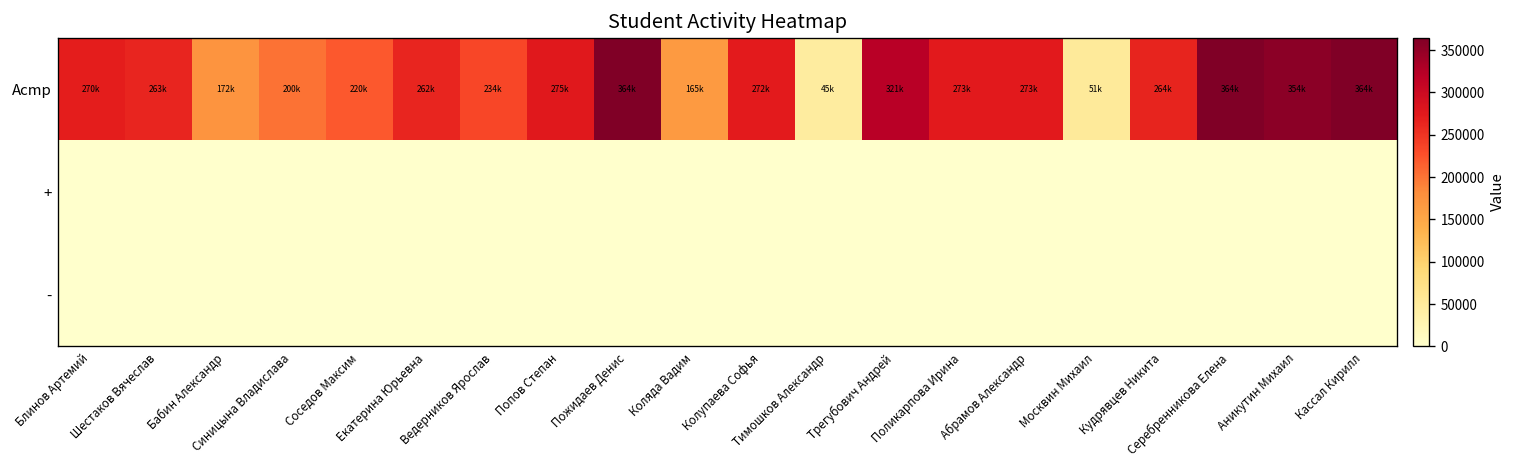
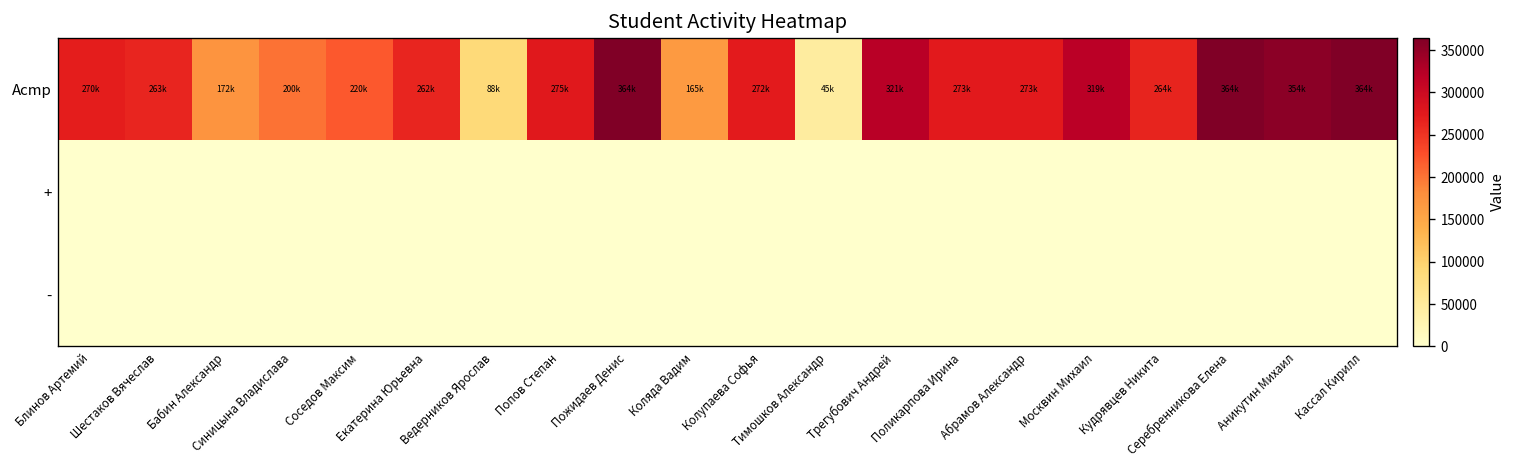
Acmp, Ведерников Ярослав: 234k -> 88k
Acmp, Москвин Михаил: 51k -> 319k
